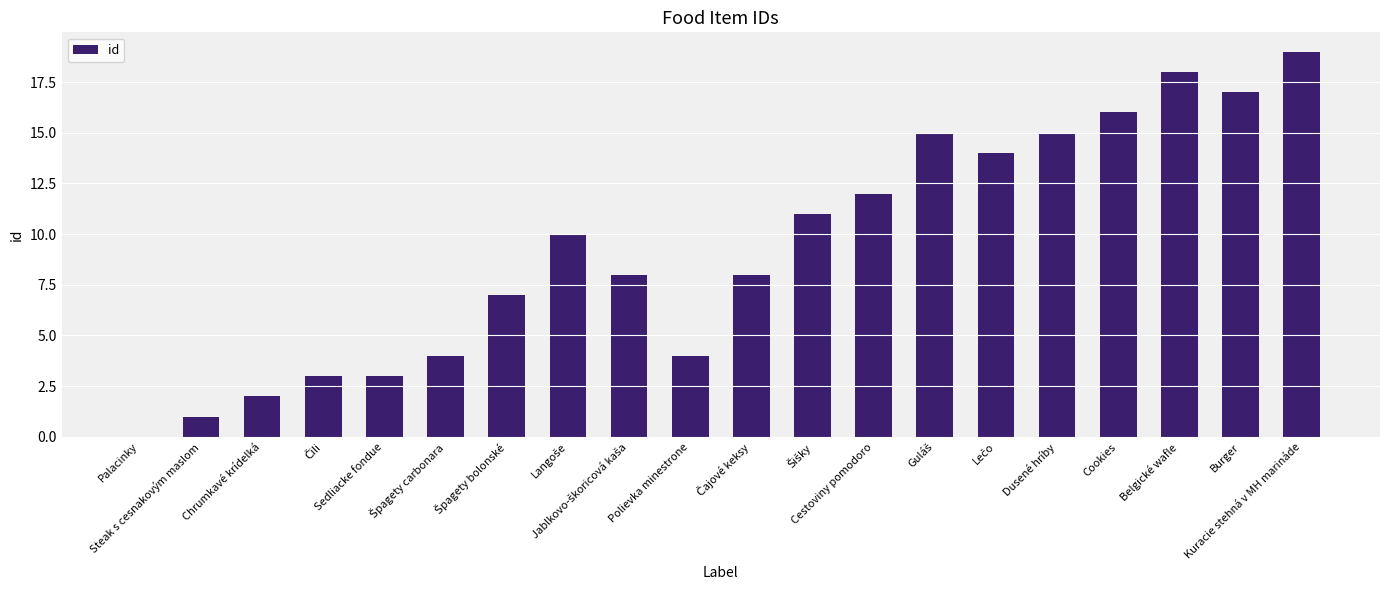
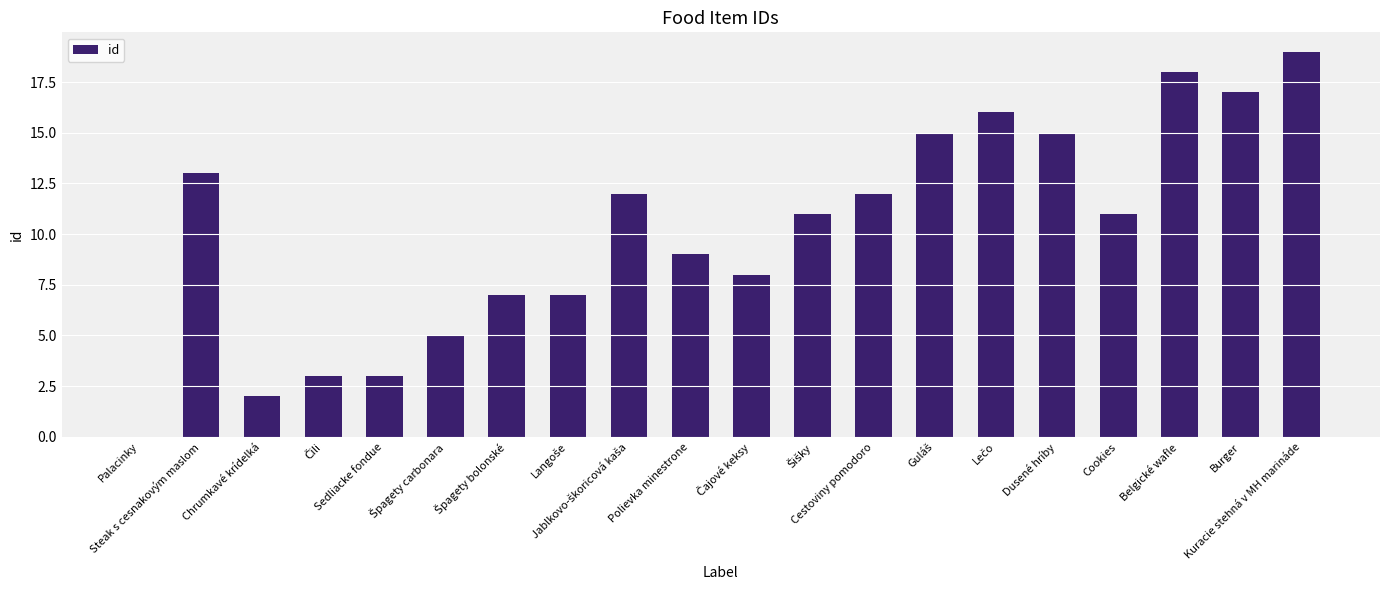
Steak s cesnakovým maslom: 1 -> 13
Špagety carbonara: 4 -> 5
Langoše: 10 -> 7
Jablkovo-škoricová kaša: 8 -> 12
Polievka minestrone: 4 -> 9
Lečo: 14 -> 16
Cookies: 16 -> 11
